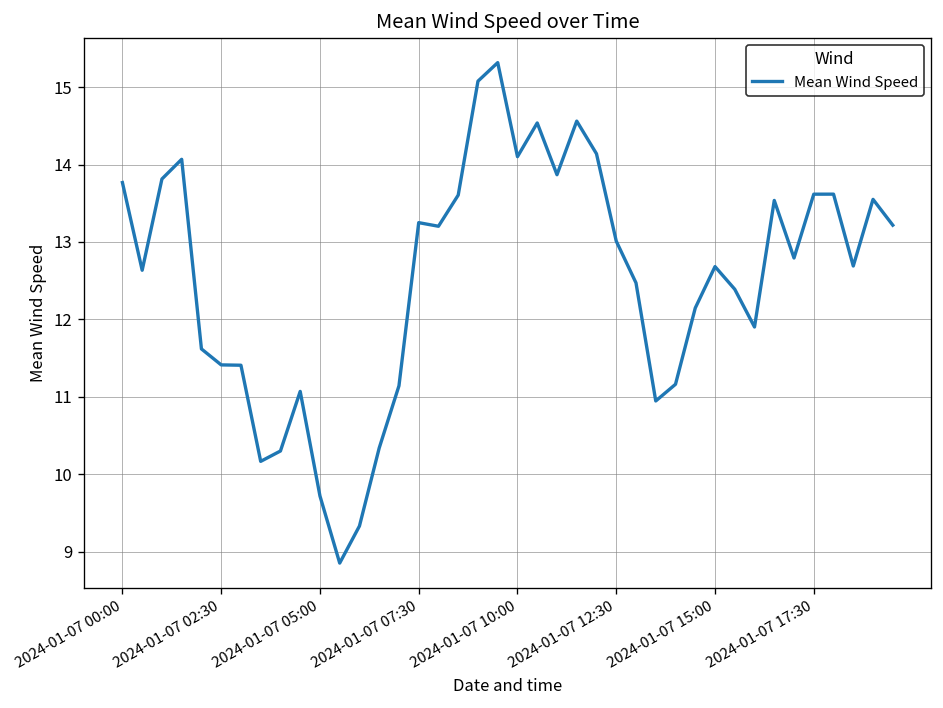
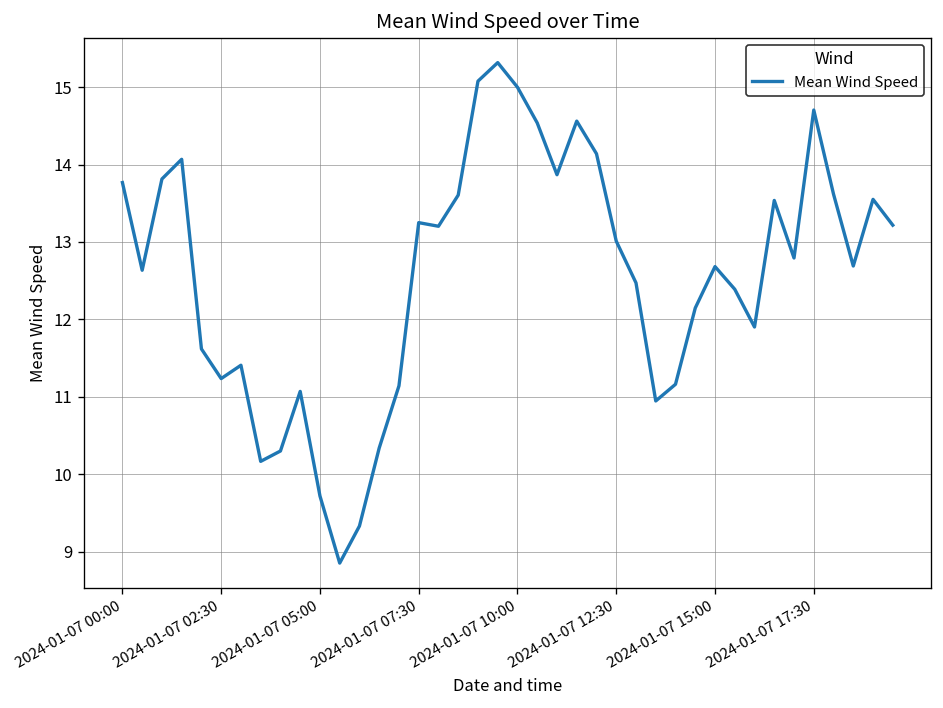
2024-01-07 02:30: 11.4 -> 11.2
2024-01-07 10:00: 14.1 -> 15.0
2024-01-07 17:30: 13.6 -> 14.7
